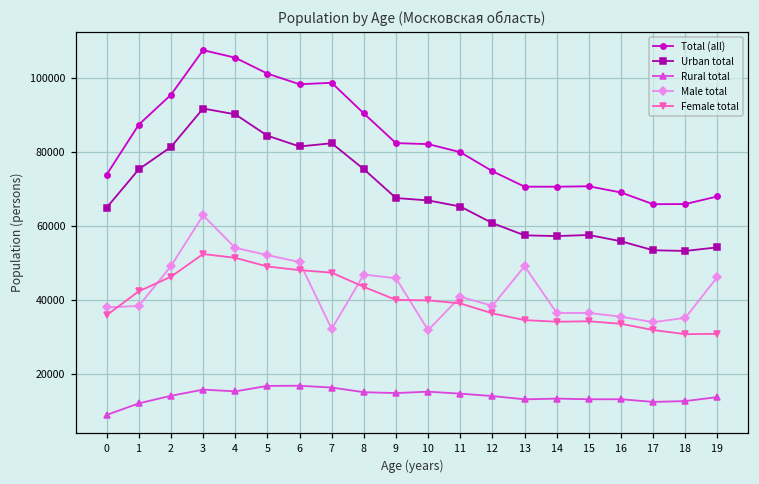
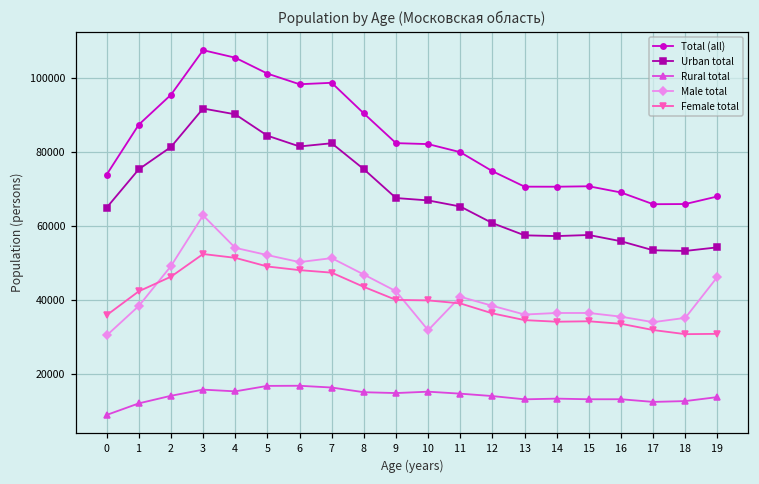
Male total, 0: 38000 -> 30000
Male total, 7: 32000 -> 51000
Male total, 9: 46000 -> 42000
Male total, 13: 49000 -> 36000
